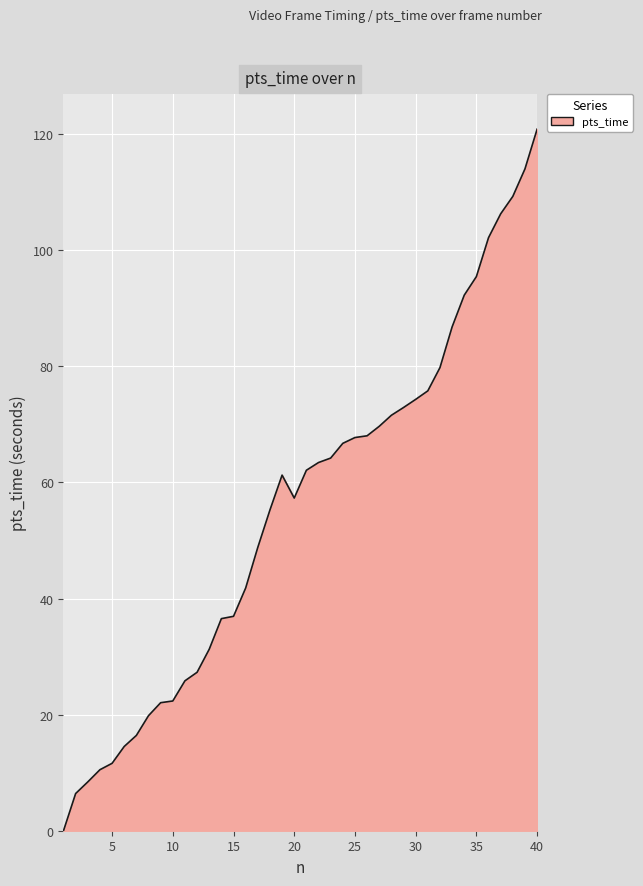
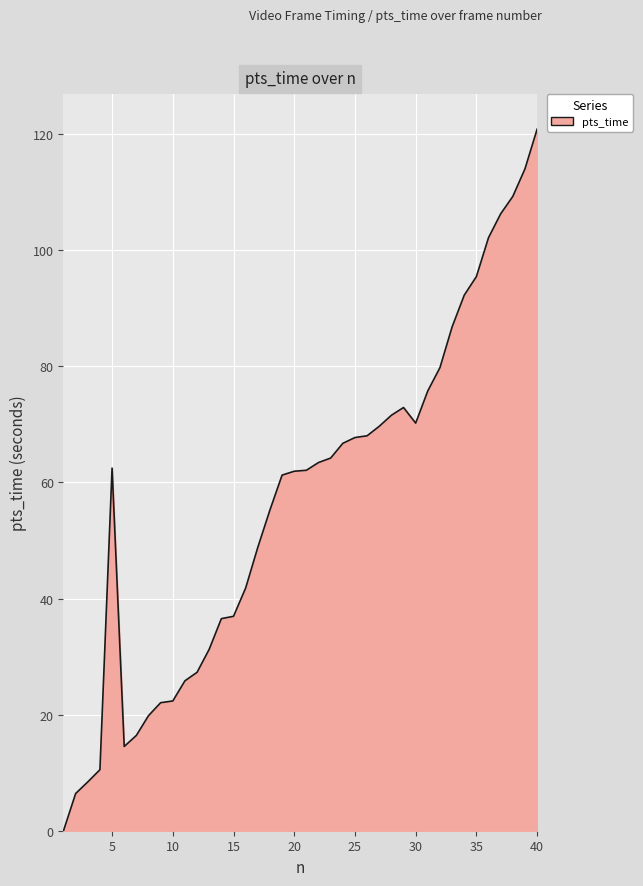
5: 12 -> 62
20: 57 -> 62
30: 74 -> 70
